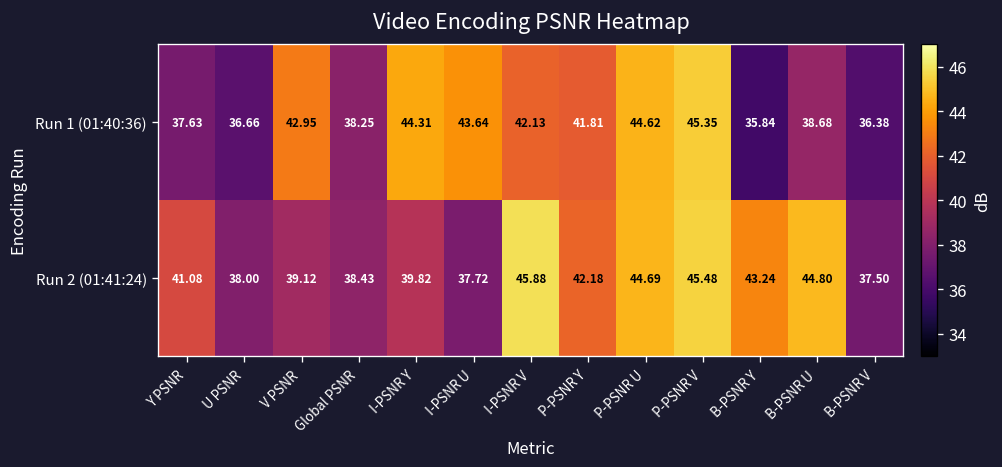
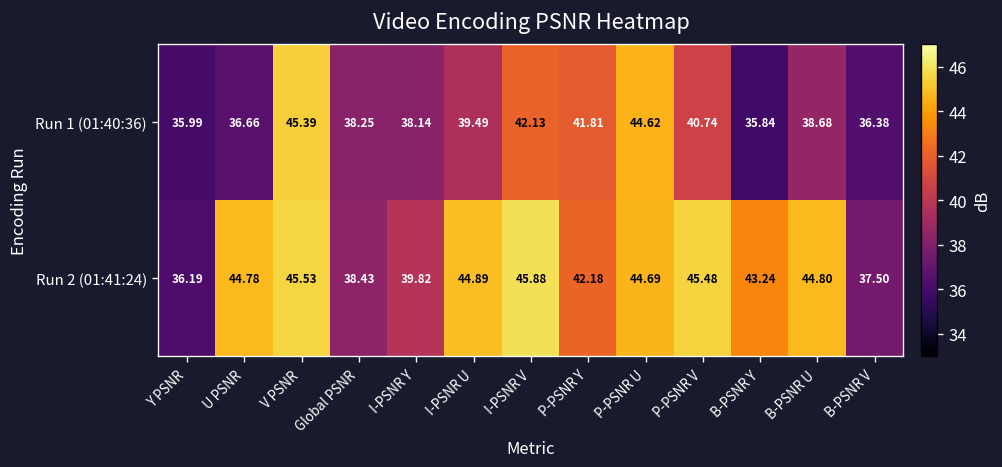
Run 1 (01:40:36), Y PSNR: 37.63 -> 35.99
Run 1 (01:40:36), V PSNR: 42.95 -> 45.39
Run 1 (01:40:36), I-PSNR Y: 44.31 -> 38.14
Run 1 (01:40:36), I-PSNR U: 43.64 -> 39.49
Run 1 (01:40:36), P-PSNR V: 45.35 -> 40.74
Run 2 (01:41:24), Y PSNR: 41.08 -> 36.19
Run 2 (01:41:24), U PSNR: 38.00 -> 44.78
Run 2 (01:41:24), V PSNR: 39.12 -> 45.53
Run 2 (01:41:24), I-PSNR U: 37.72 -> 44.89
